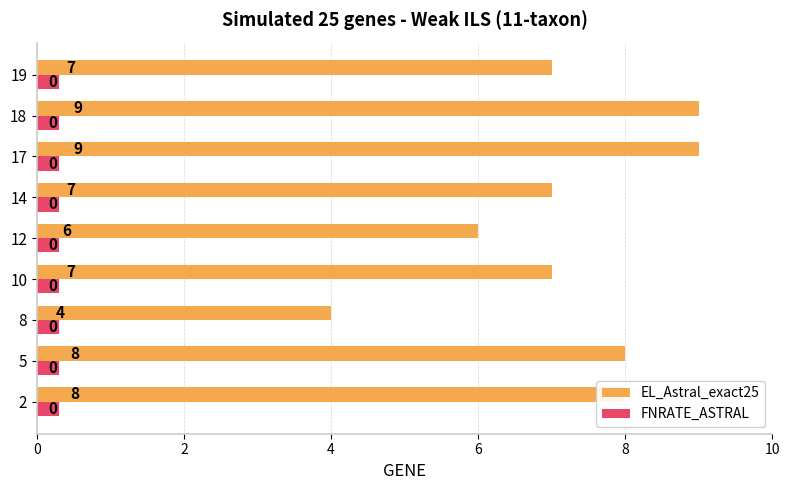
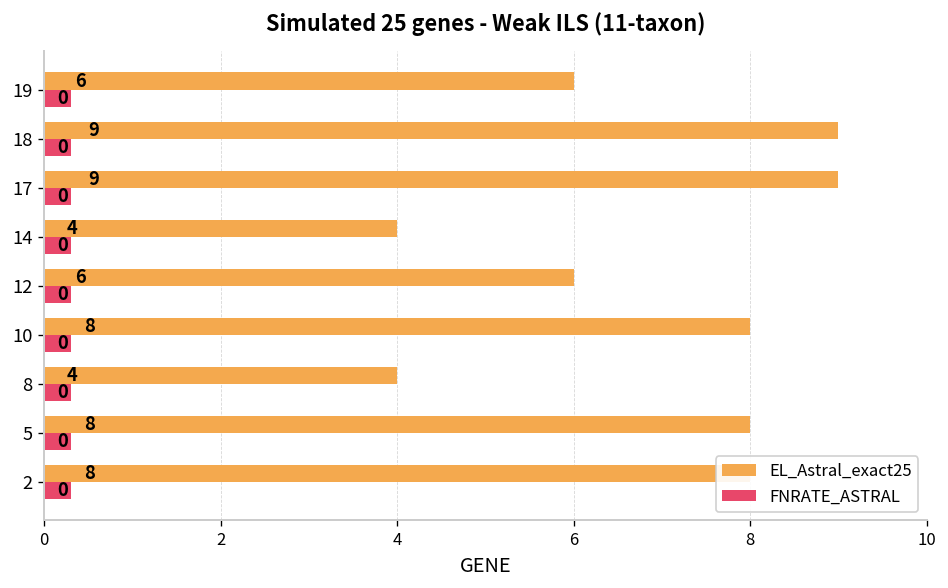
EL_Astral_exact25, 19: 7 -> 6
EL_Astral_exact25, 14: 7 -> 4
EL_Astral_exact25, 10: 7 -> 8
